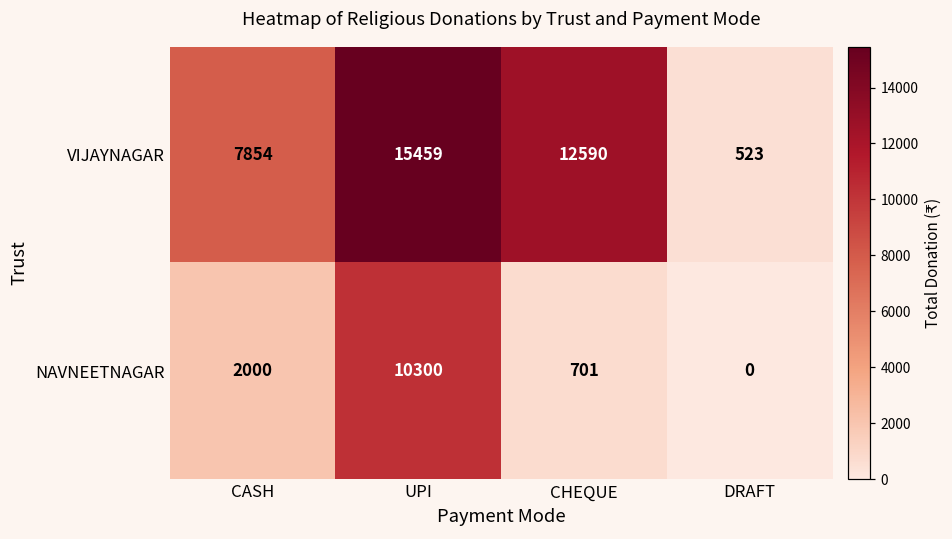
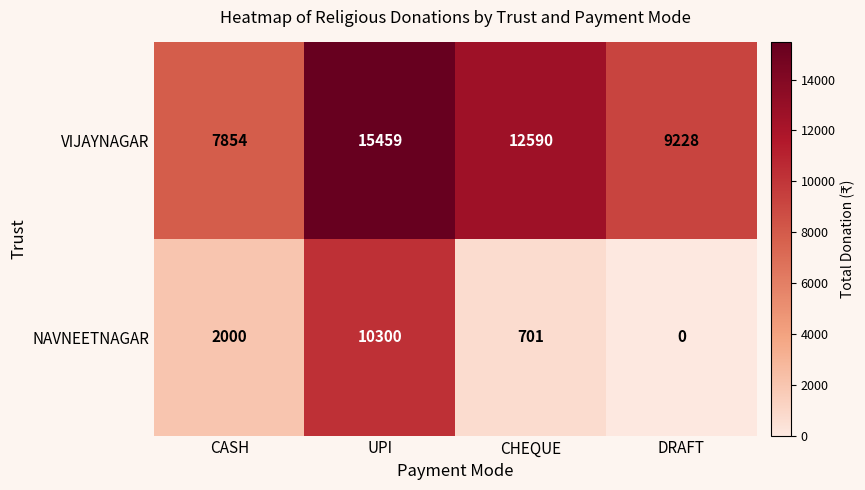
VIJAYNAGAR, DRAFT: 523 -> 9228
